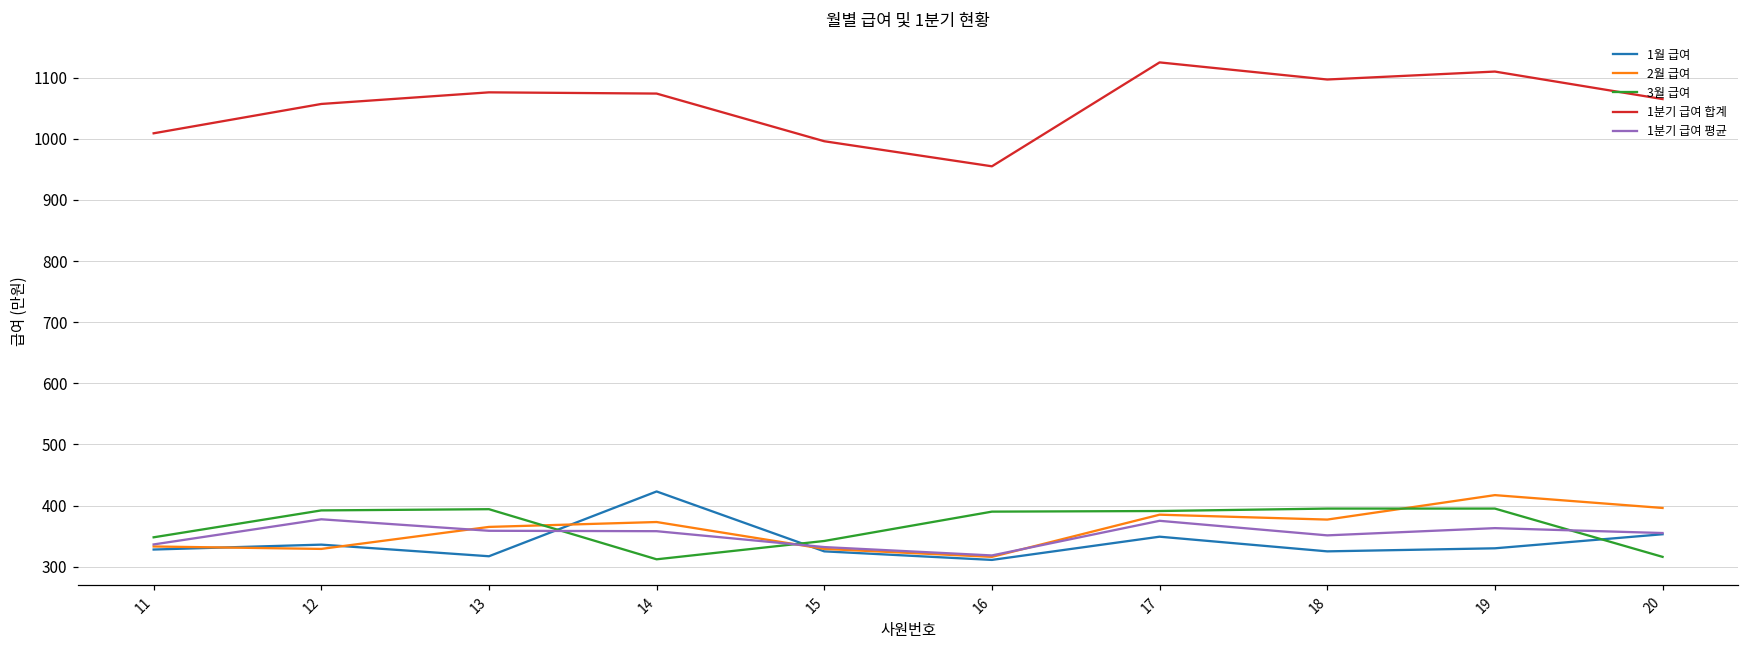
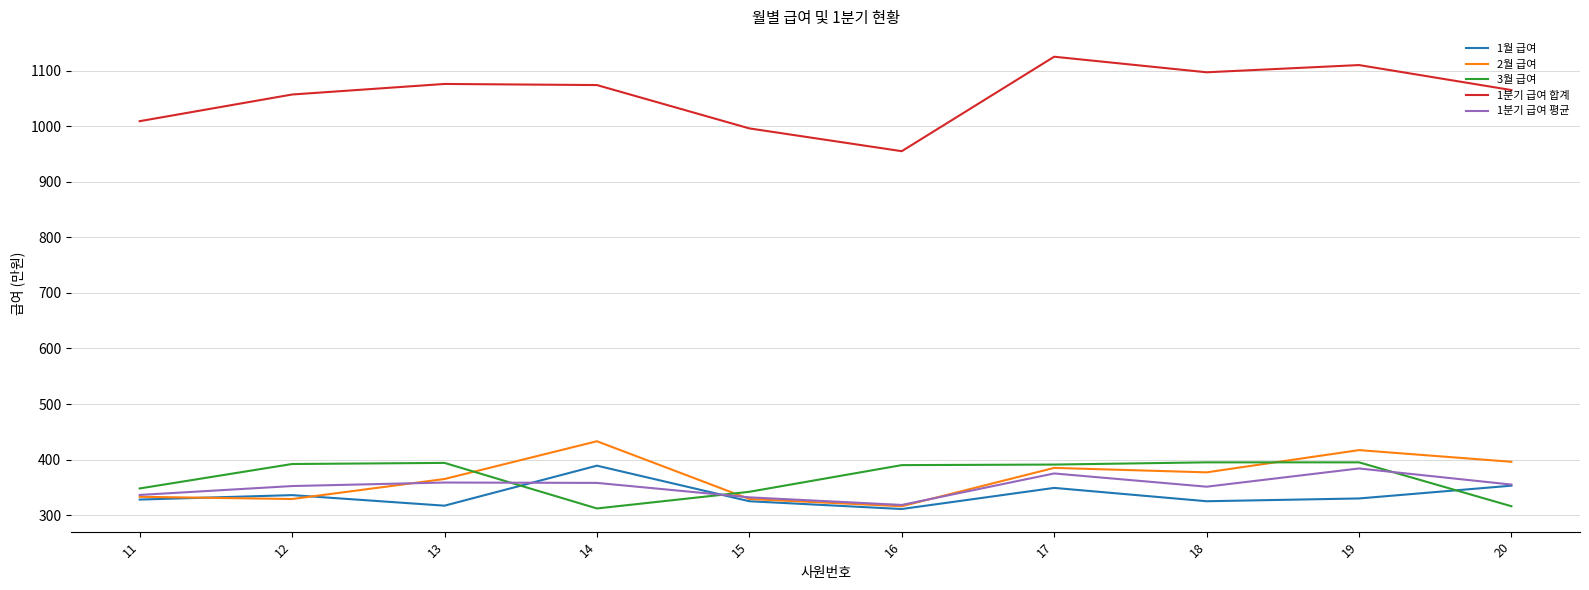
1분기 급여 평균, 12: 380 -> 350
1월 급여, 14: 420 -> 390
2월 급여, 14: 370 -> 430
1분기 급여 평균, 19: 360 -> 380
